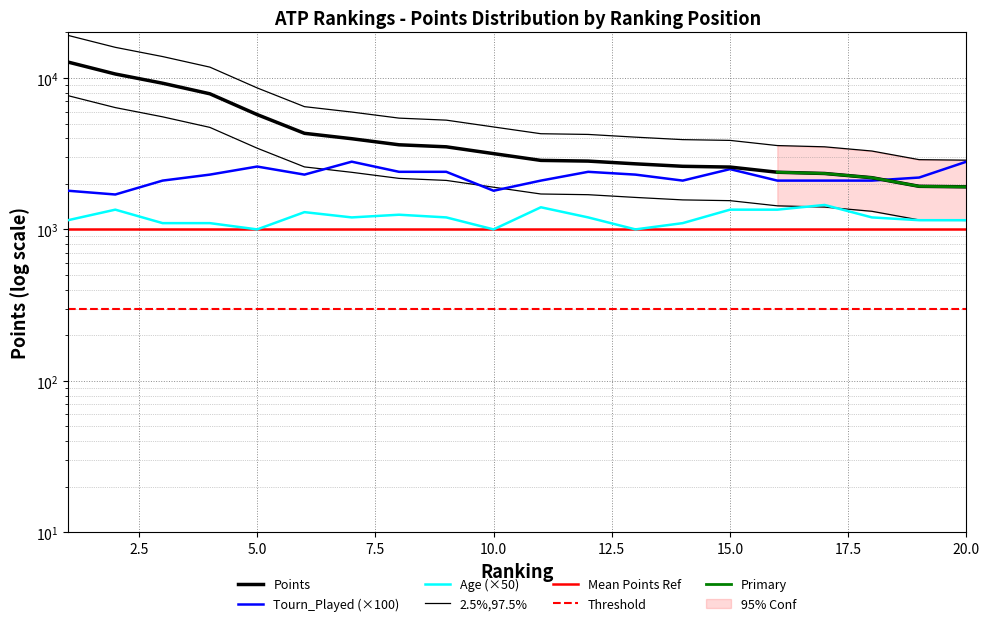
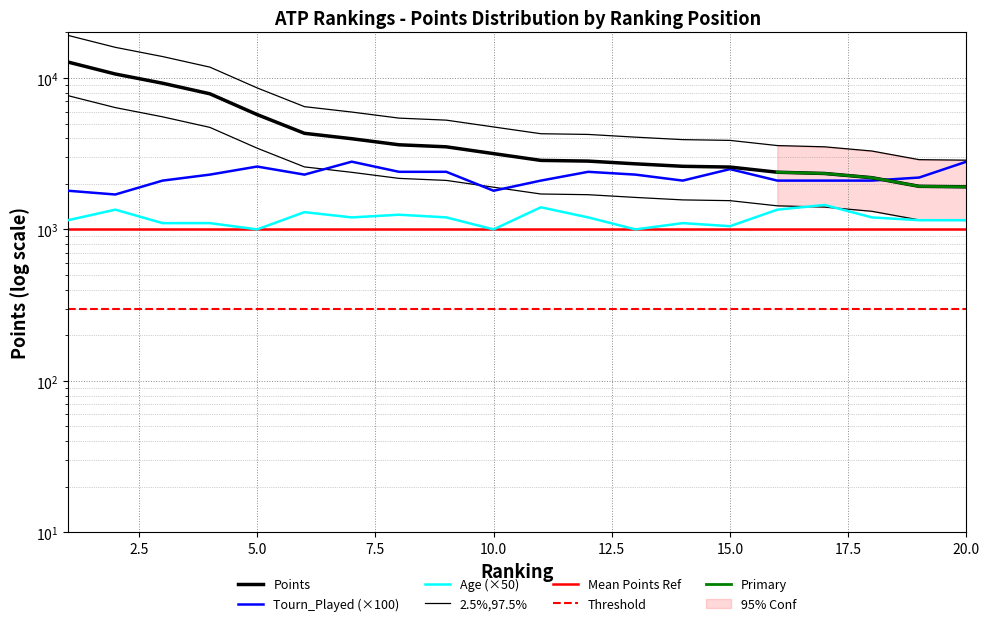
Age (×50), 15.0: 1400 -> 1100
